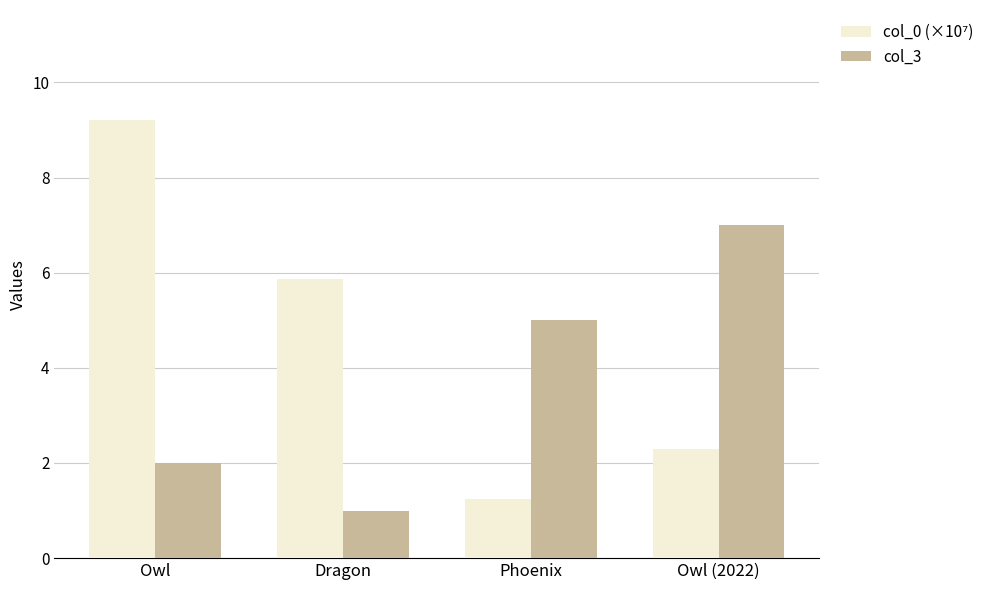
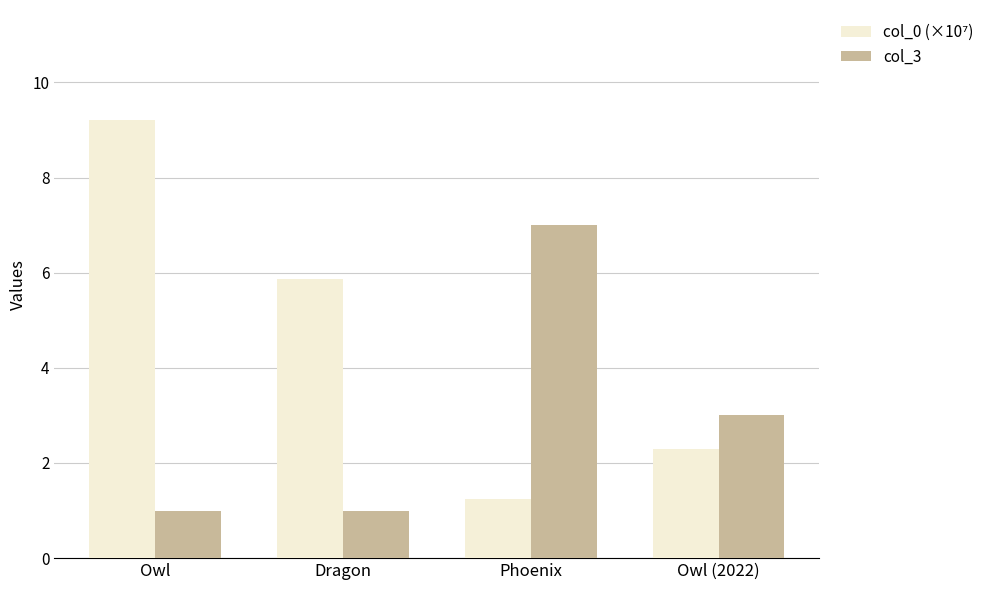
col_3, Owl: 2 -> 1
col_3, Phoenix: 5 -> 7
col_3, Owl (2022): 7 -> 3
